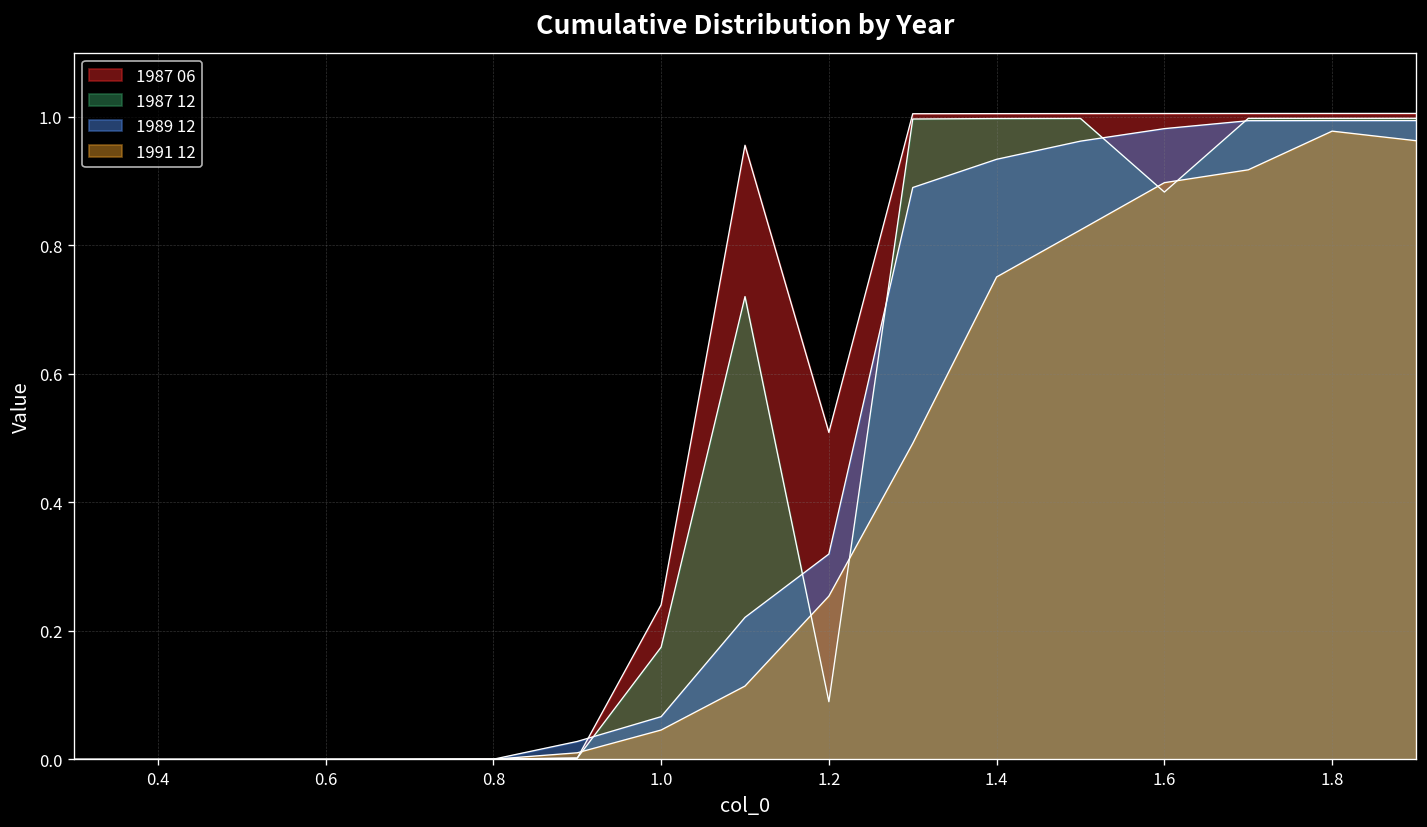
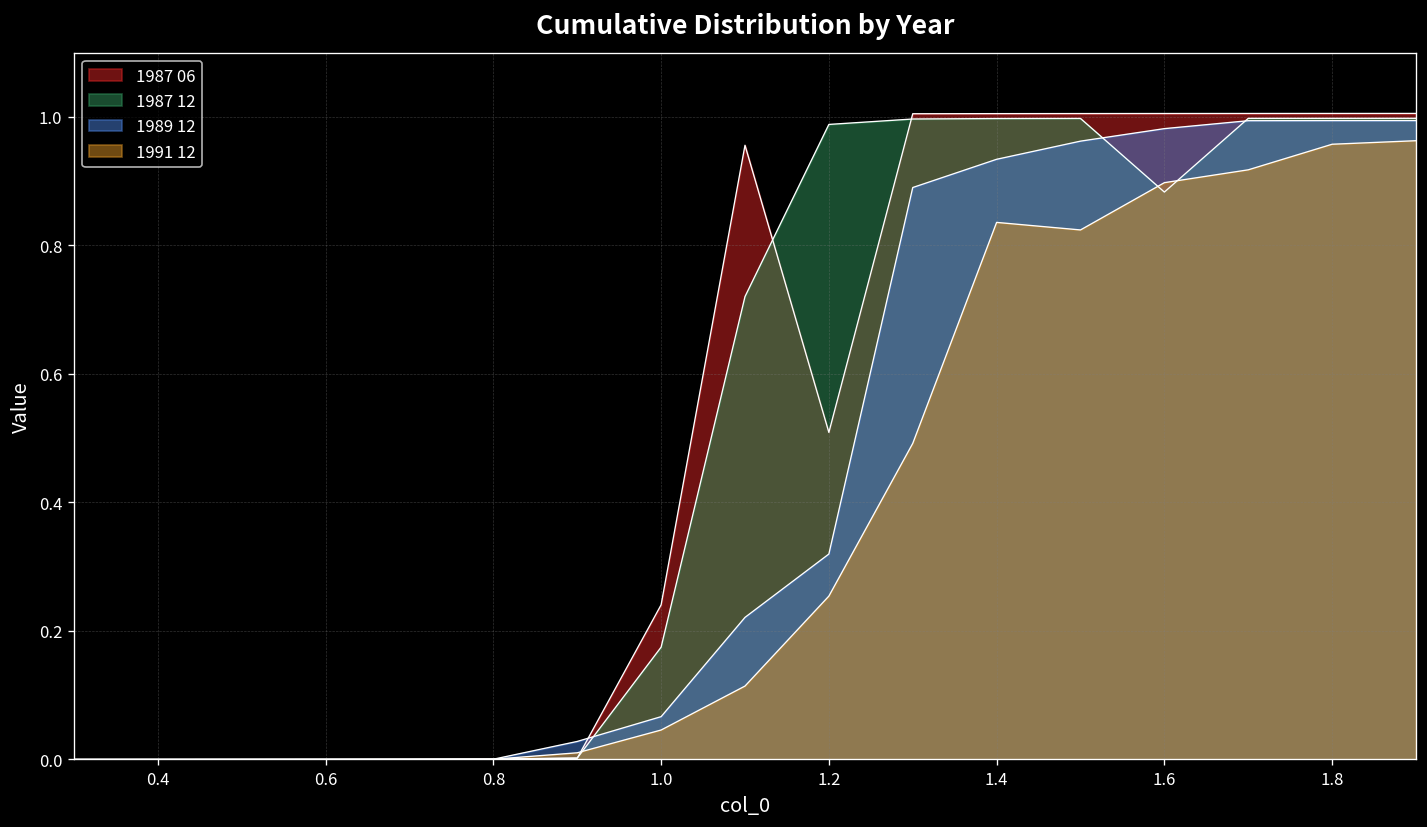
1987 12, 1.2: 0.09 -> 0.99
1991 12, 1.4: 0.75 -> 0.84
1991 12, 1.8: 0.98 -> 0.96
